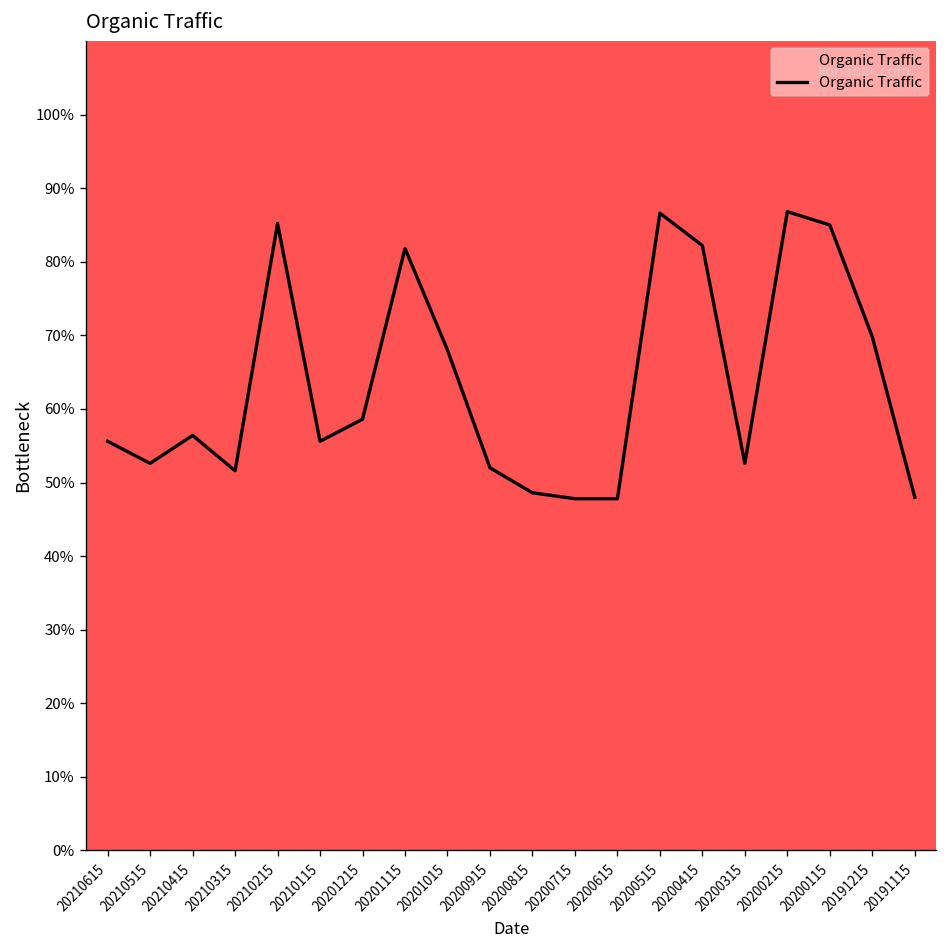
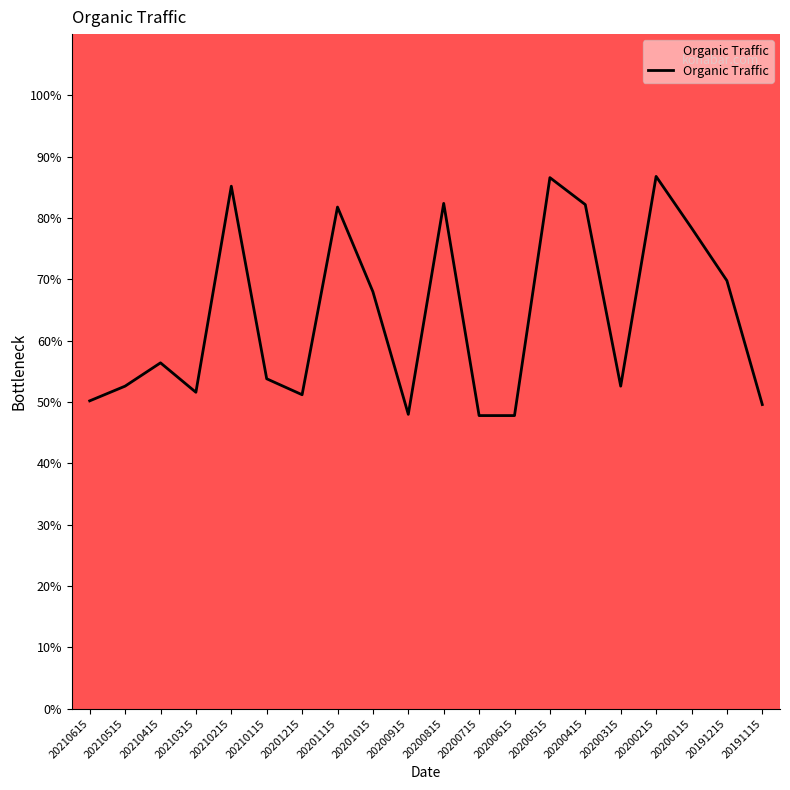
20210615: 56% -> 50%
20210115: 56% -> 54%
20201215: 59% -> 51%
20200915: 52% -> 48%
20200815: 49% -> 82%
20200115: 85% -> 78%
20191115: 48% -> 50%
